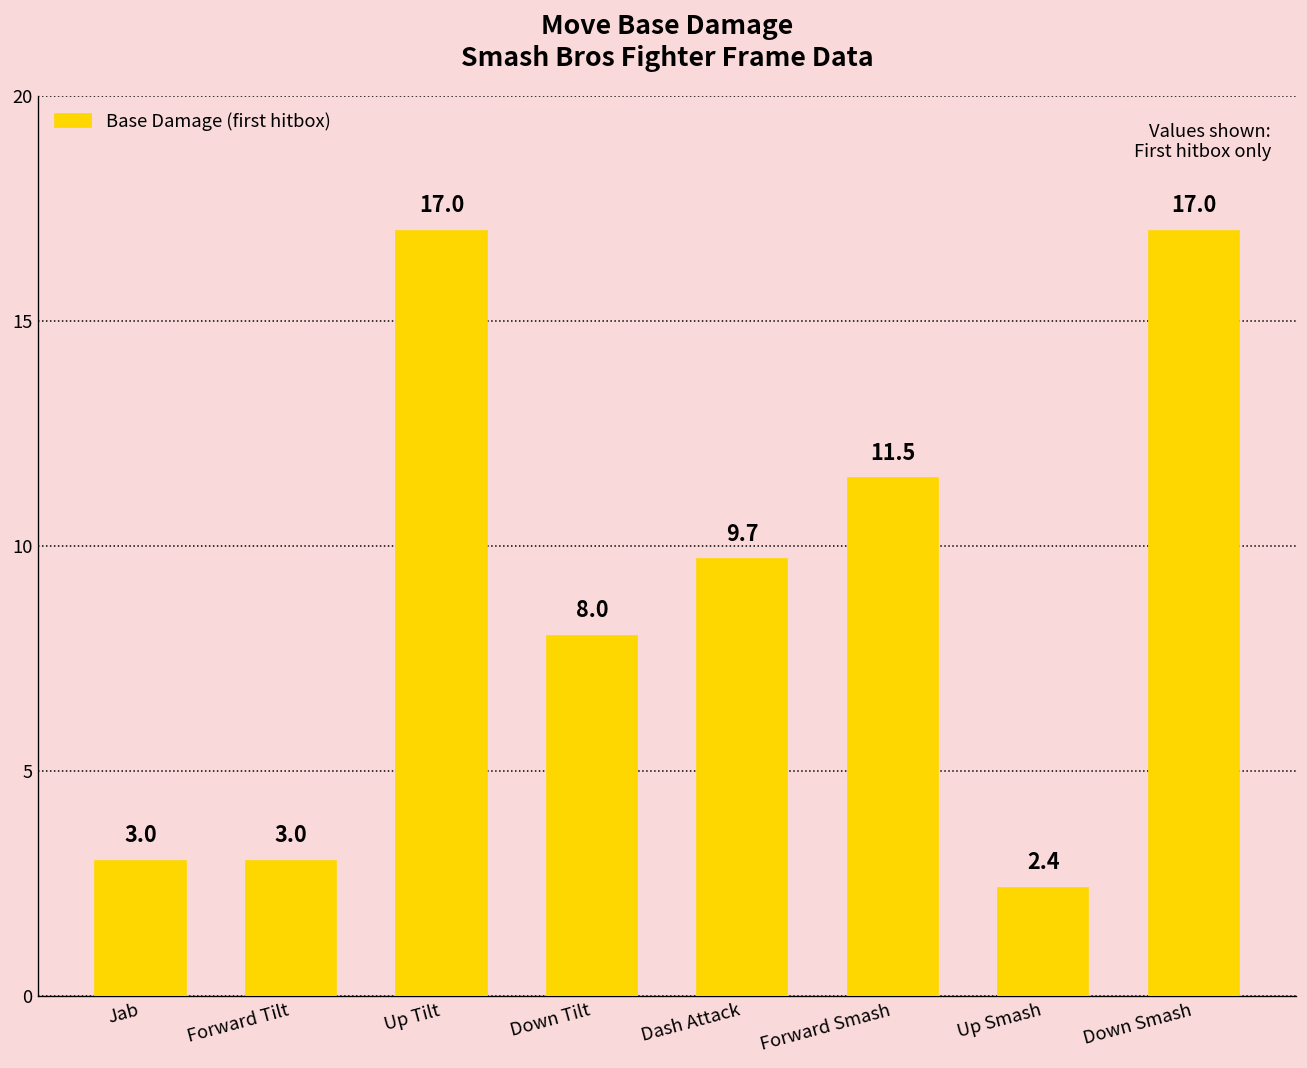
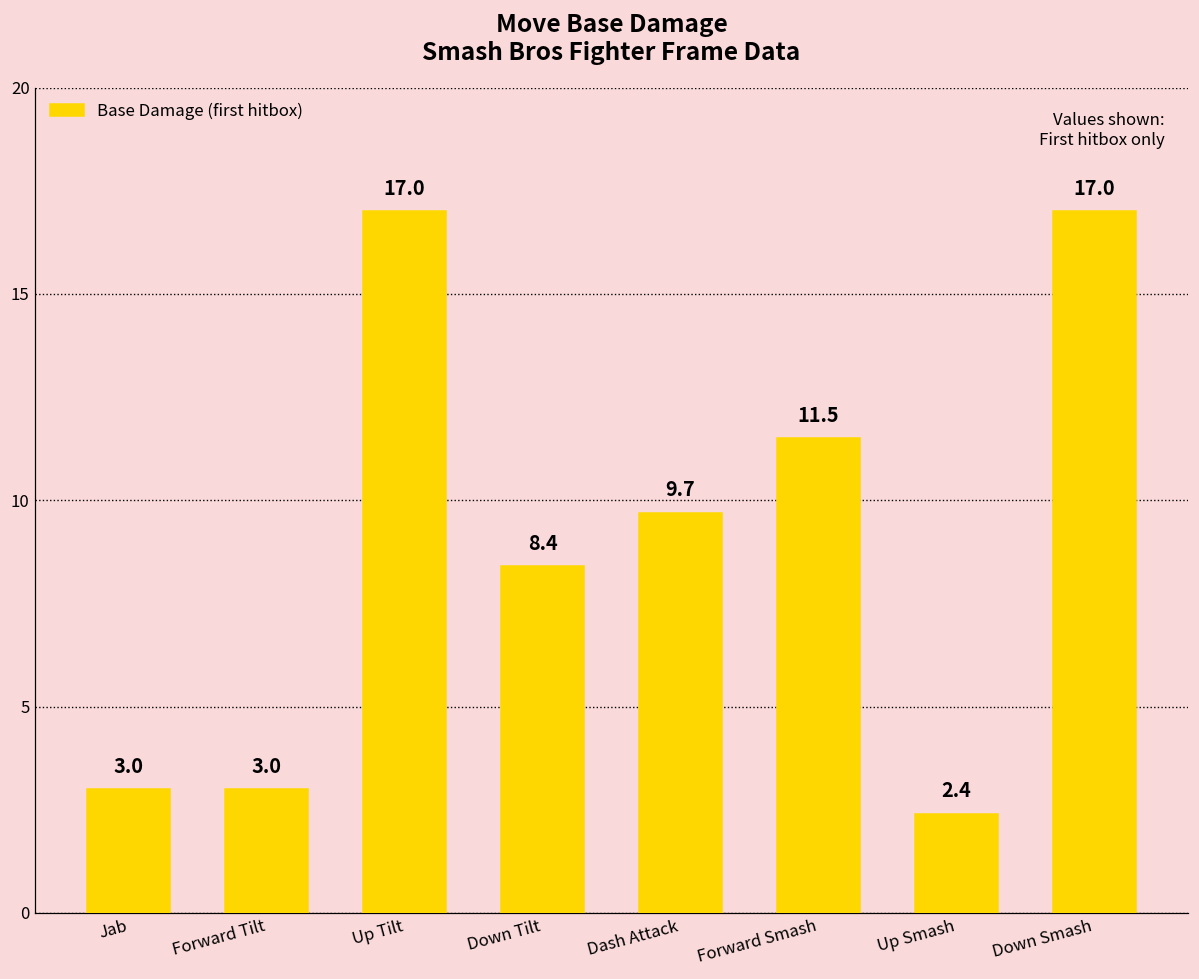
Down Tilt: 8.0 -> 8.4
